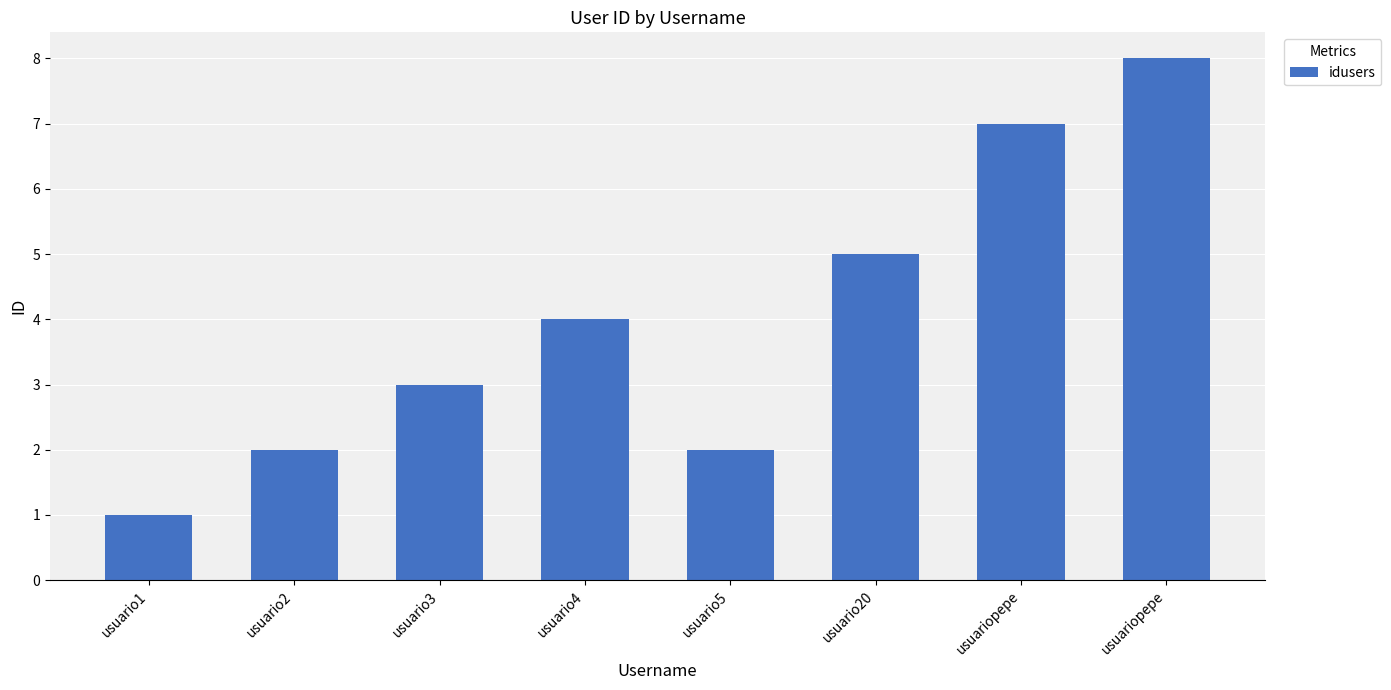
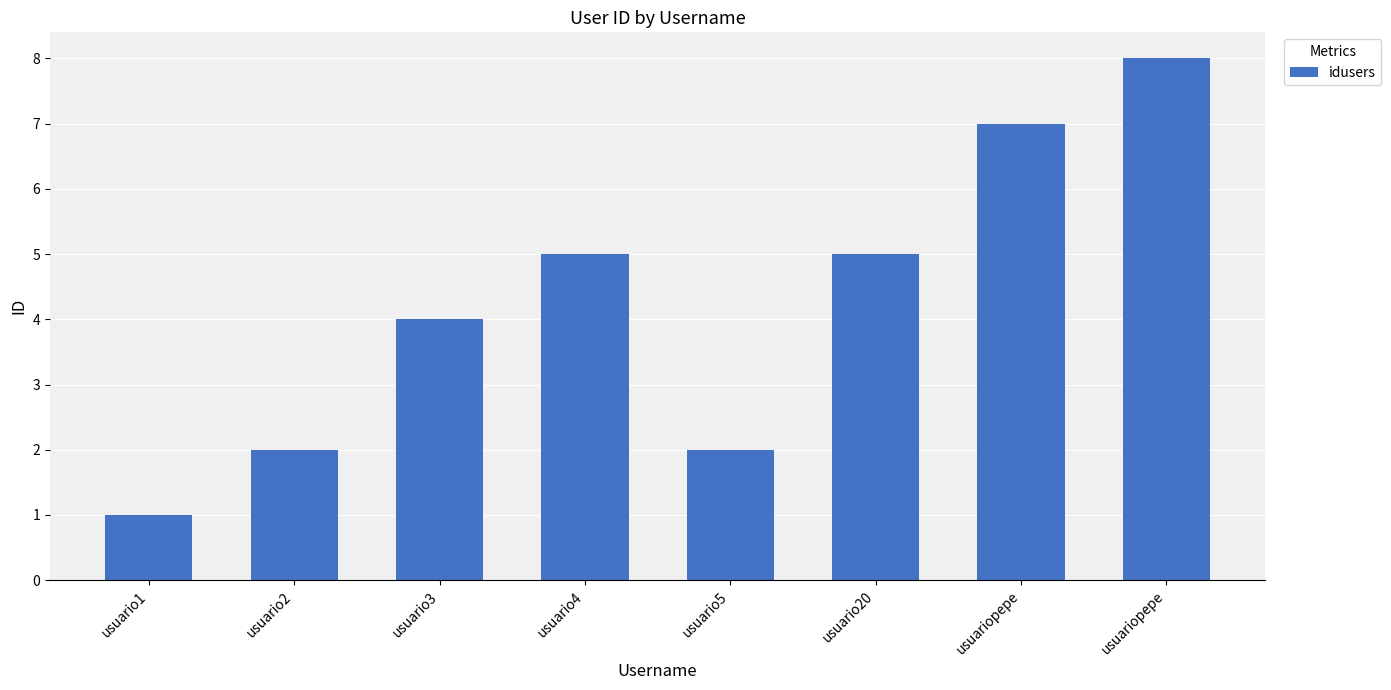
usuario3: 3 -> 4
usuario4: 4 -> 5
